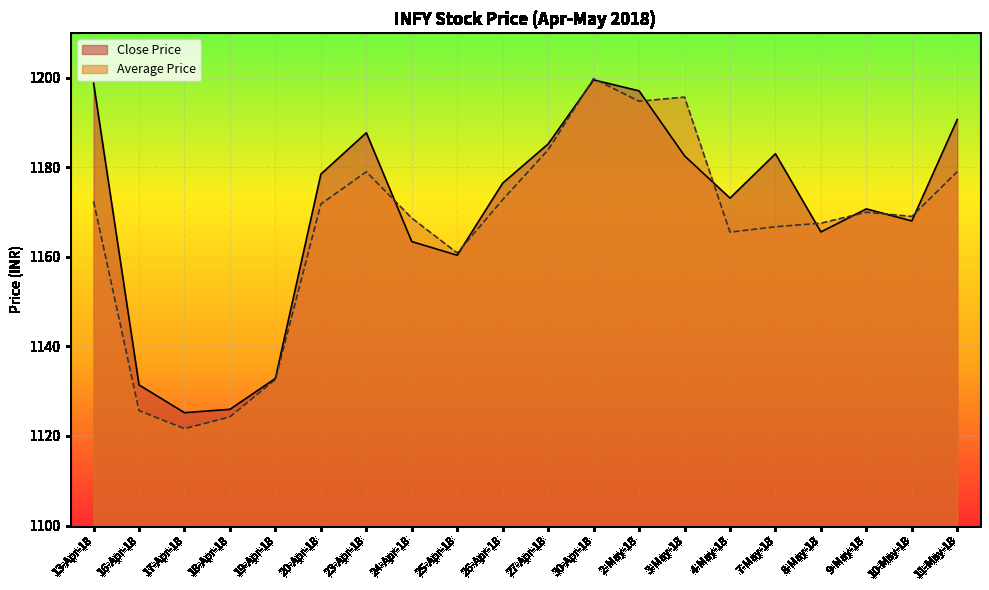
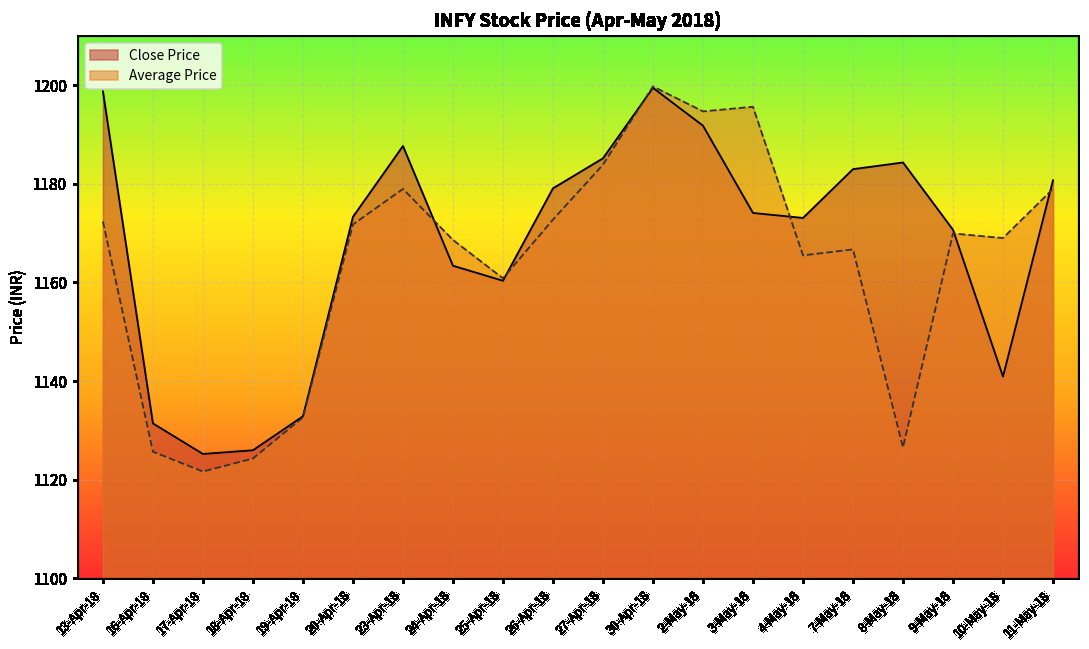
Close Price, 20-Apr-18: 1178 -> 1173
Close Price, 26-Apr-18: 1176 -> 1179
Close Price, 2-May-18: 1197 -> 1192
Close Price, 3-May-18: 1183 -> 1174
Close Price, 8-May-18: 1166 -> 1184
Average Price, 8-May-18: 1168 -> 1127
Close Price, 10-May-18: 1168 -> 1141
Close Price, 11-May-18: 1191 -> 1181
